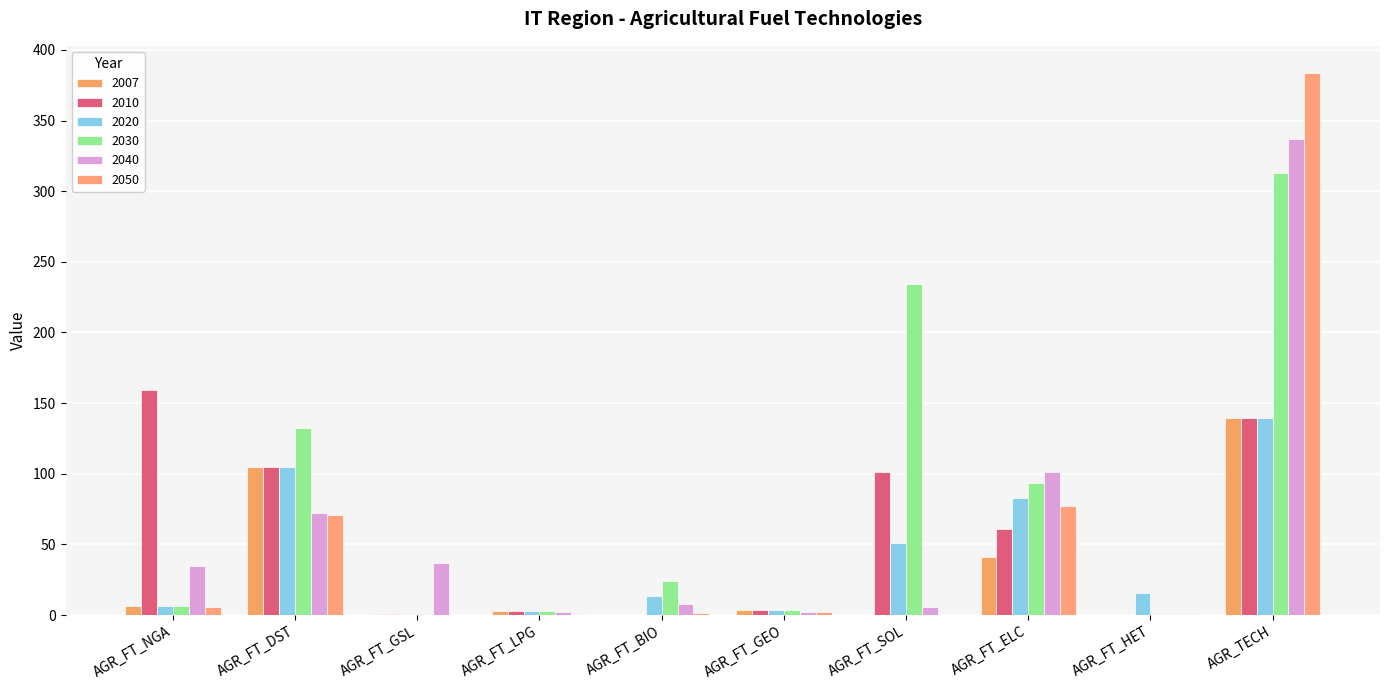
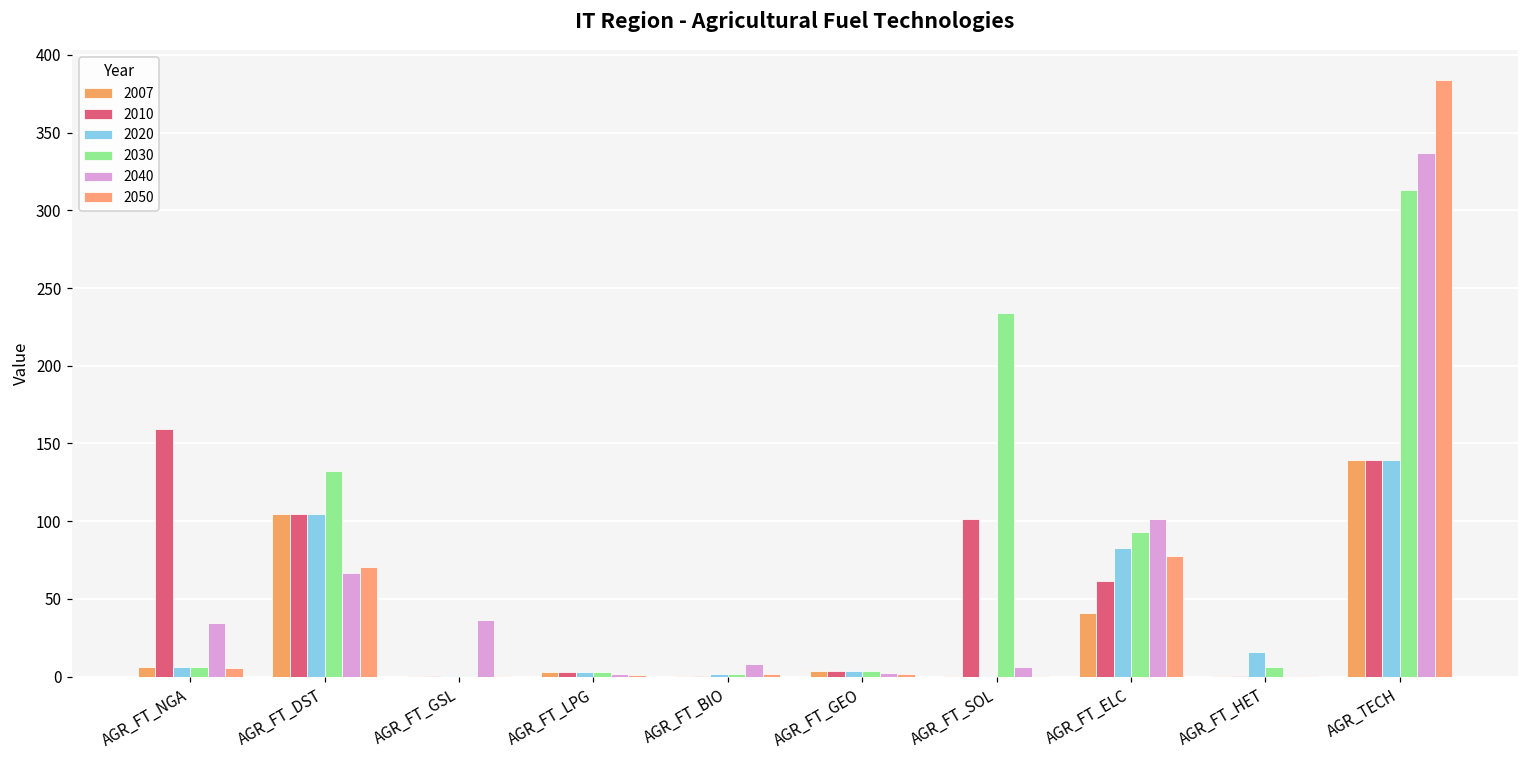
2040, AGR_FT_DST: 72 -> 66
2020, AGR_FT_BIO: 13 -> 1
2030, AGR_FT_BIO: 24 -> 1
2020, AGR_FT_SOL: 51 -> 0
2030, AGR_FT_HET: 1 -> 6
